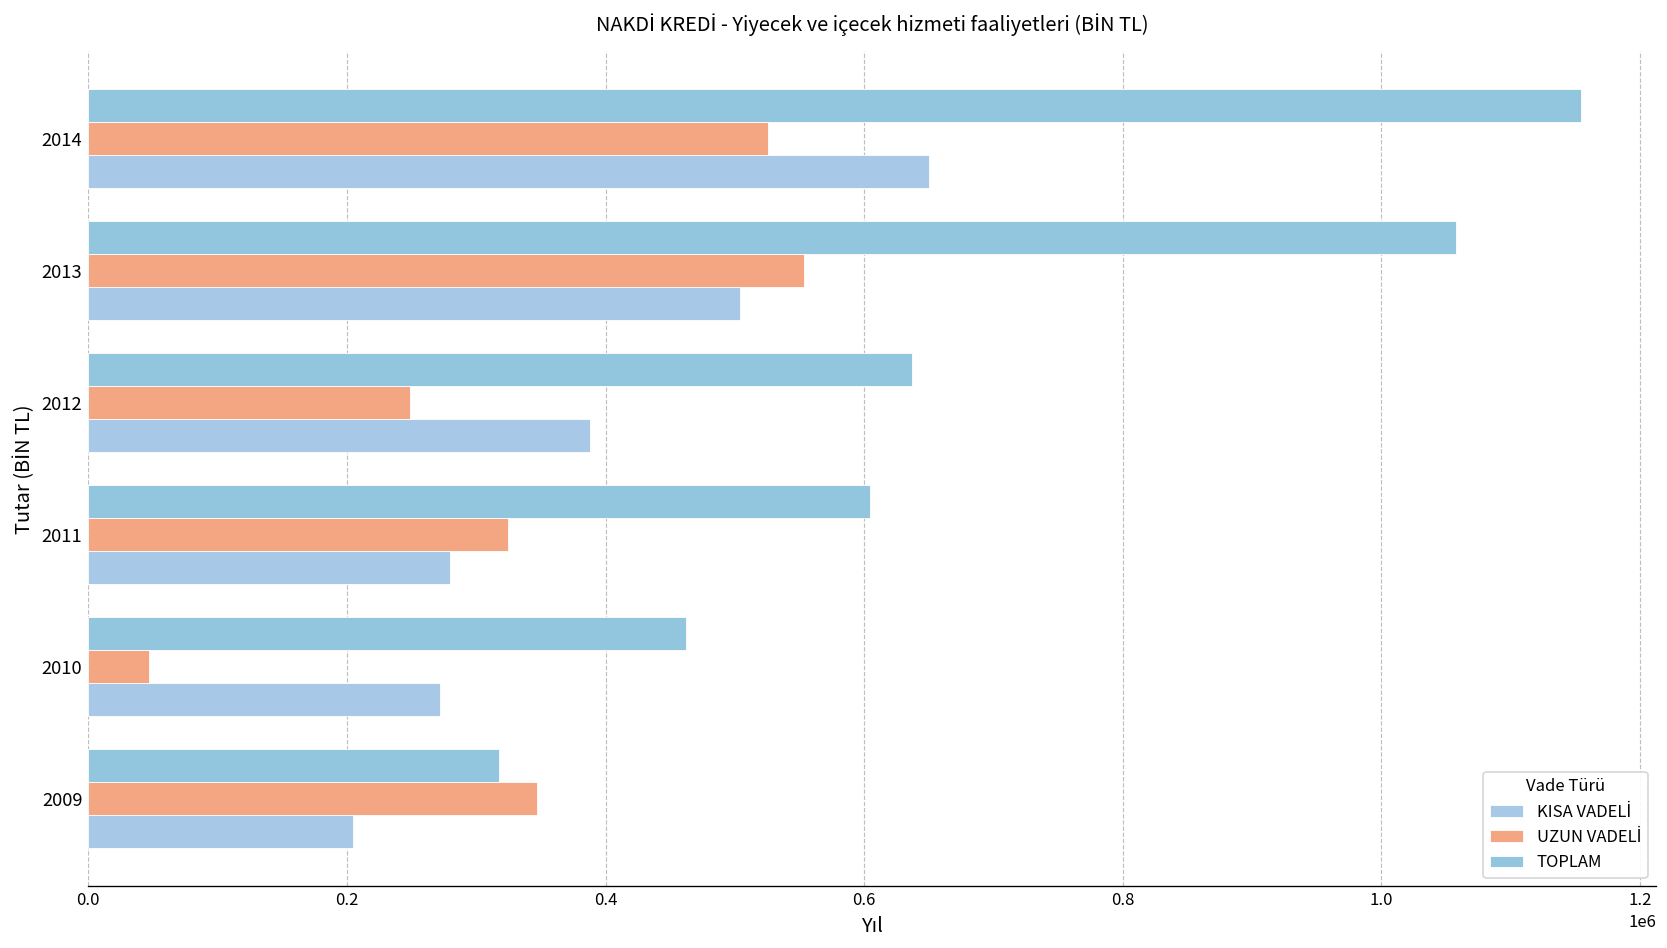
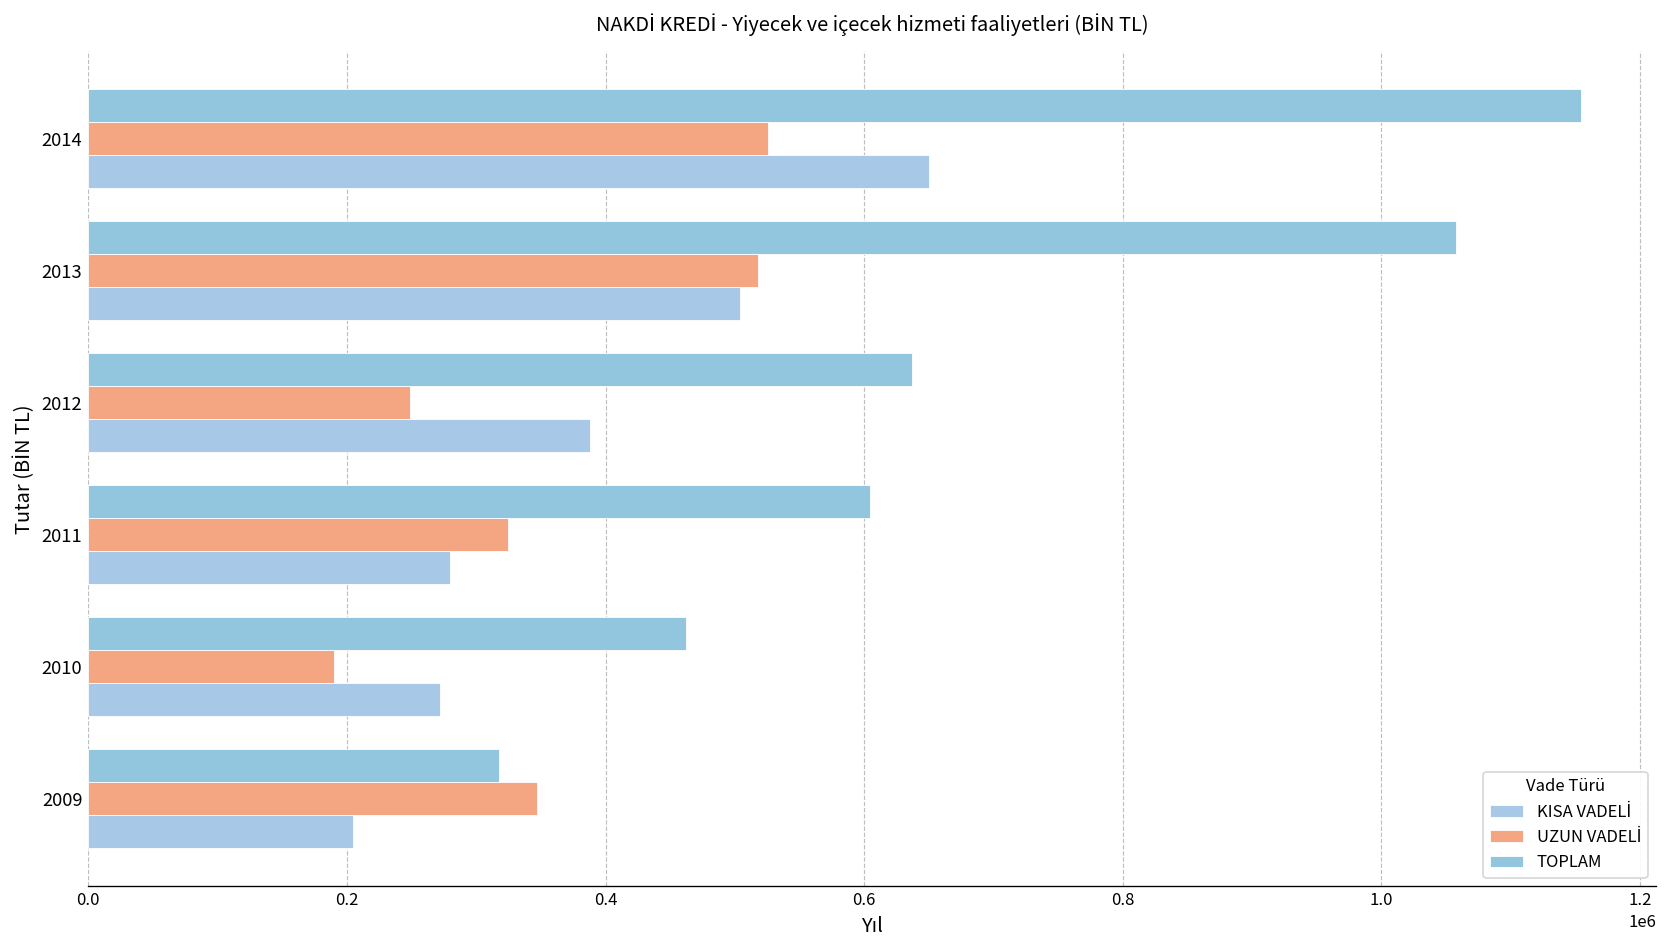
UZUN VADELİ, 2013: 553000 -> 518000
UZUN VADELİ, 2010: 47000 -> 190000
